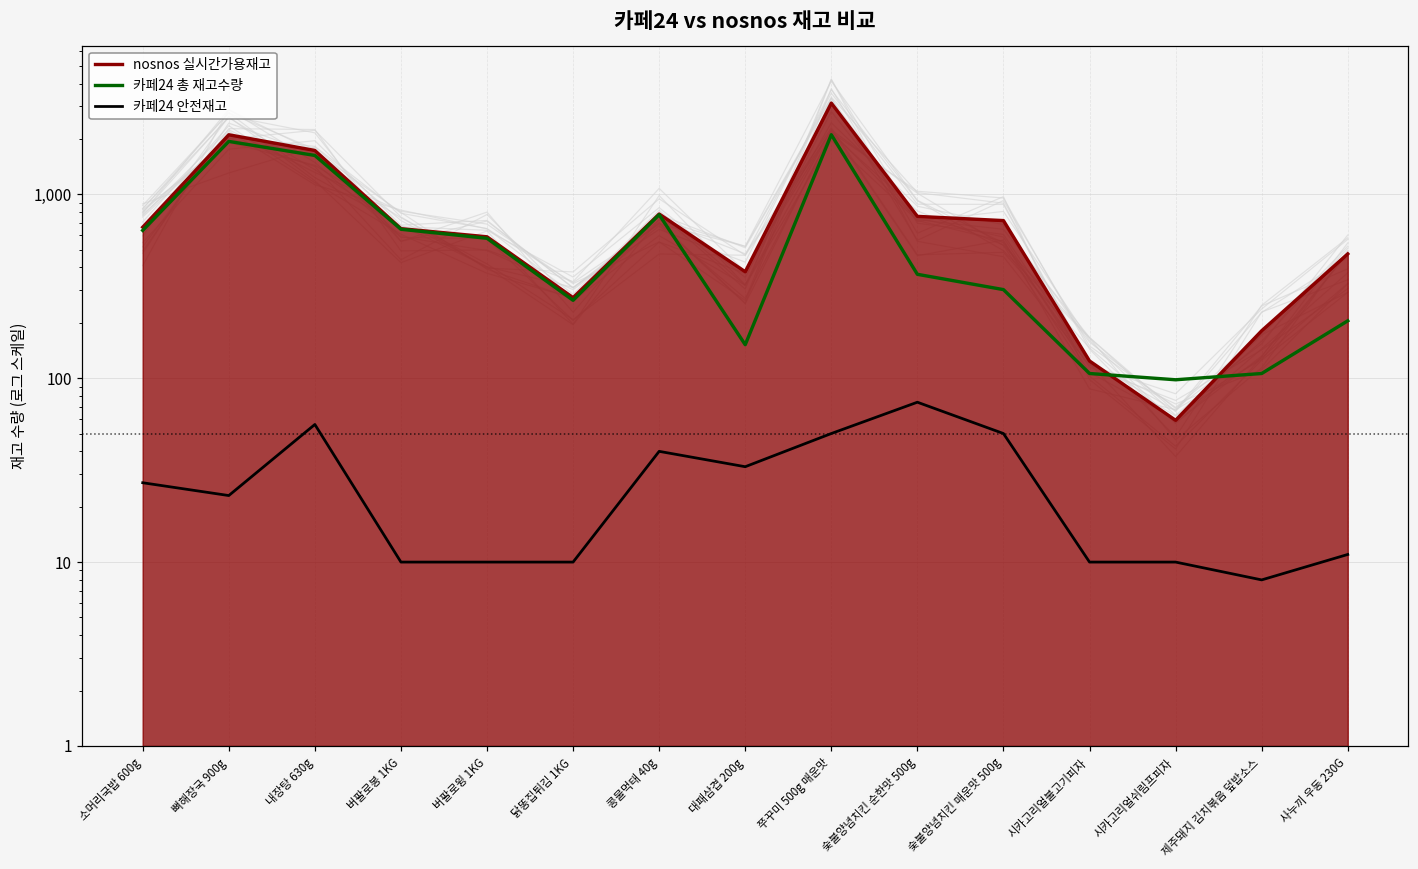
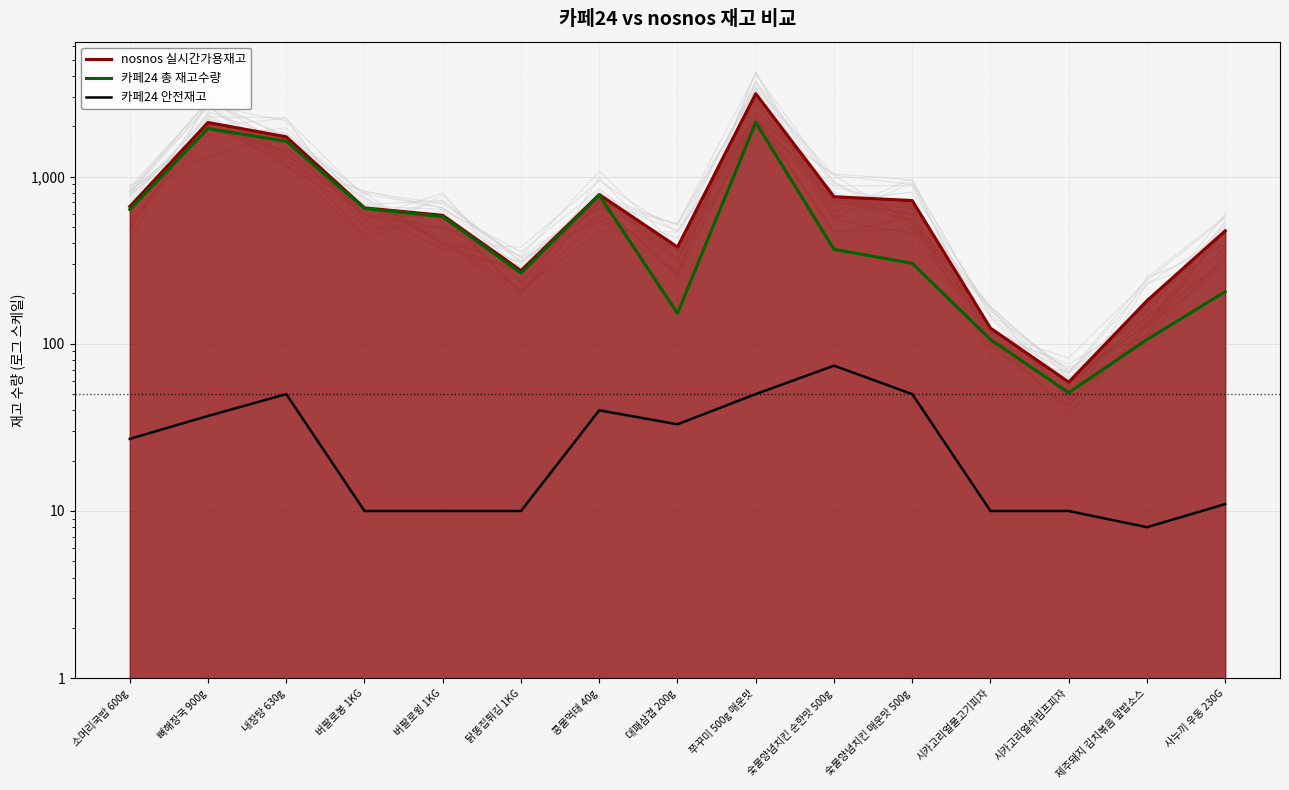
카페24 안전재고, 뼈해장국 900g: 23 -> 37
카페24 안전재고, 내장탕 630g: 56 -> 50
카페24 총 재고수량, 시카고리얼쉬림프피자: 100 -> 51
